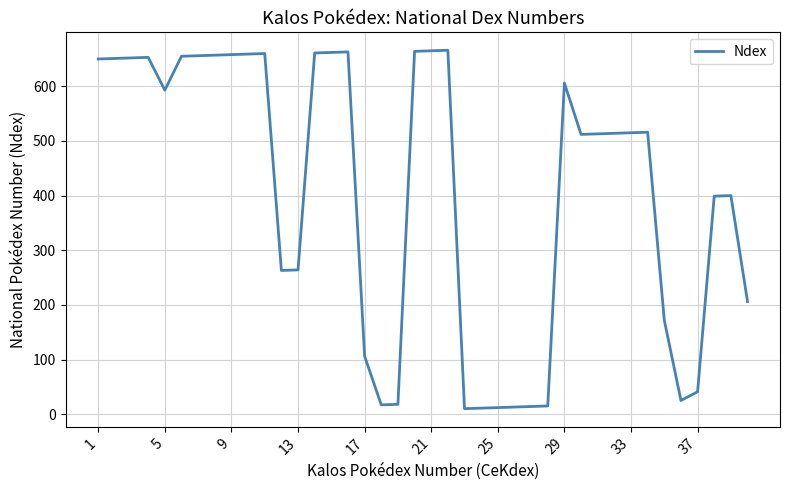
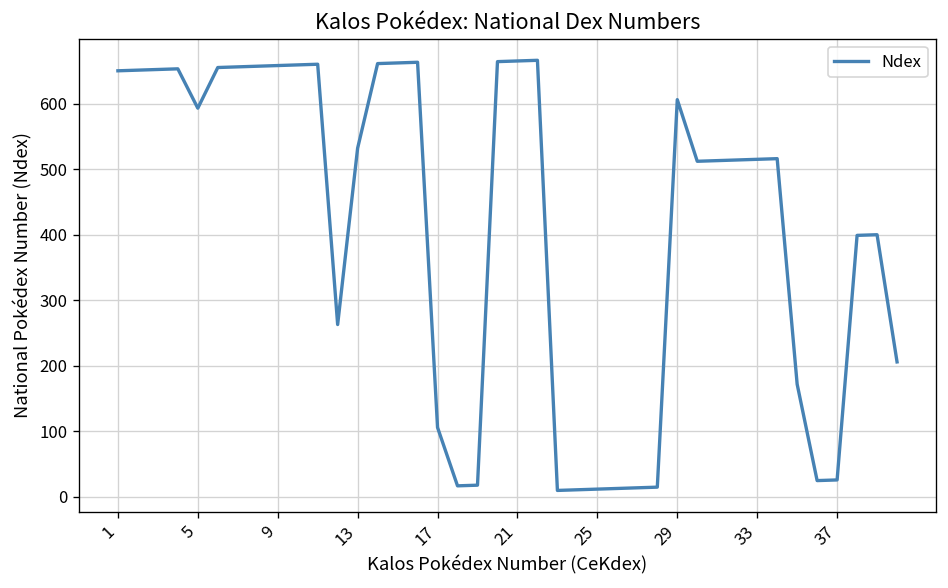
13: 260 -> 530
37: 40 -> 30
